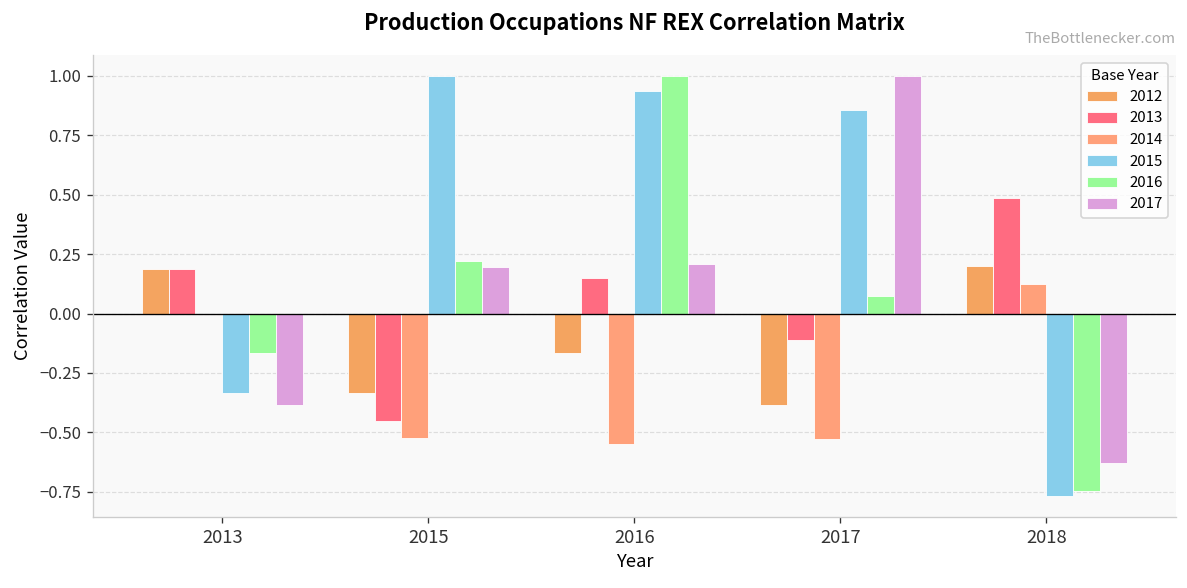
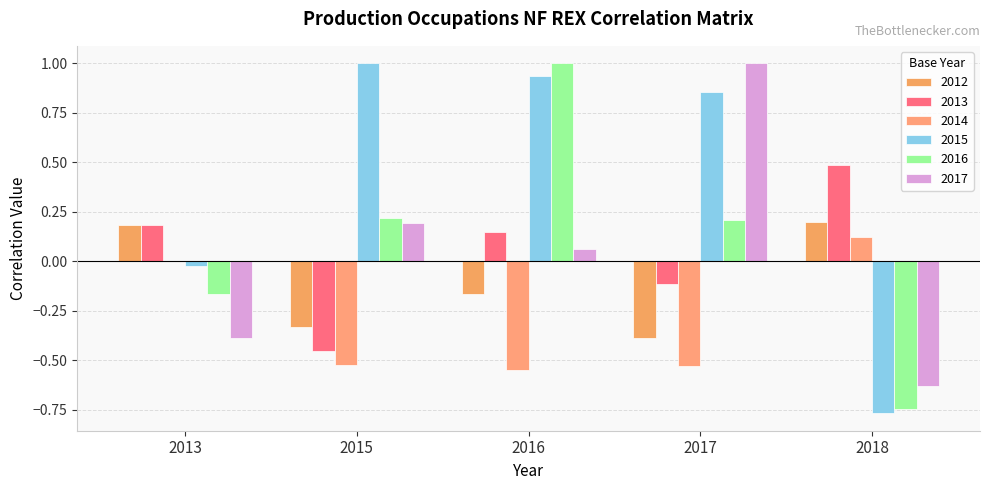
2015, 2013: -0.33 -> -0.02
2017, 2016: 0.21 -> 0.06
2016, 2017: 0.07 -> 0.21
